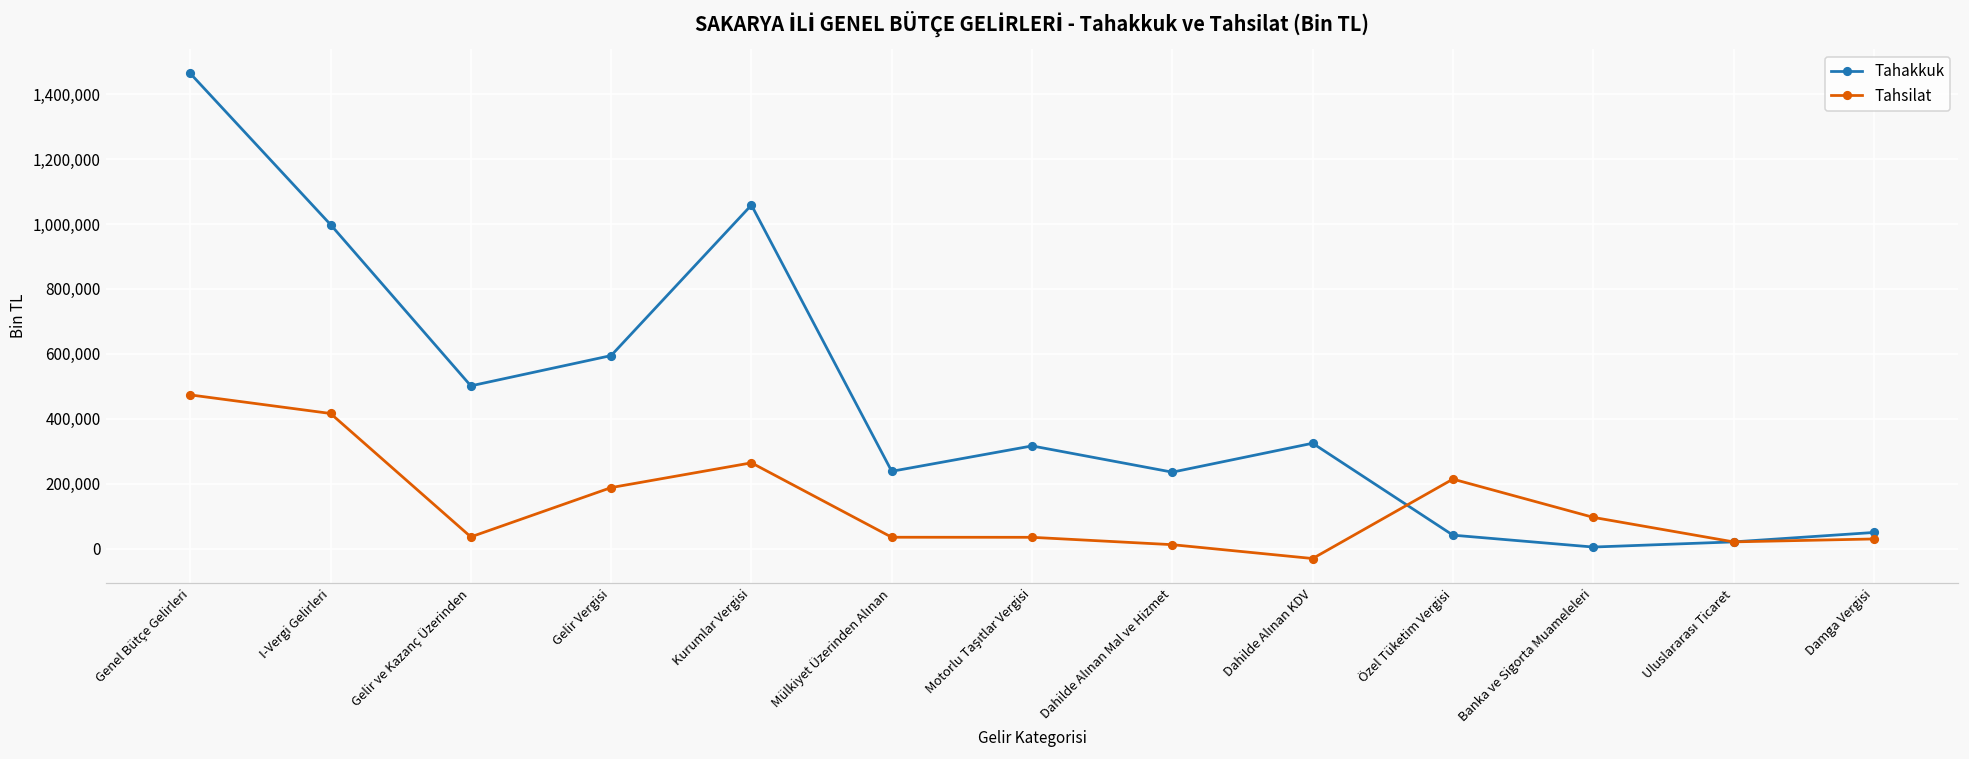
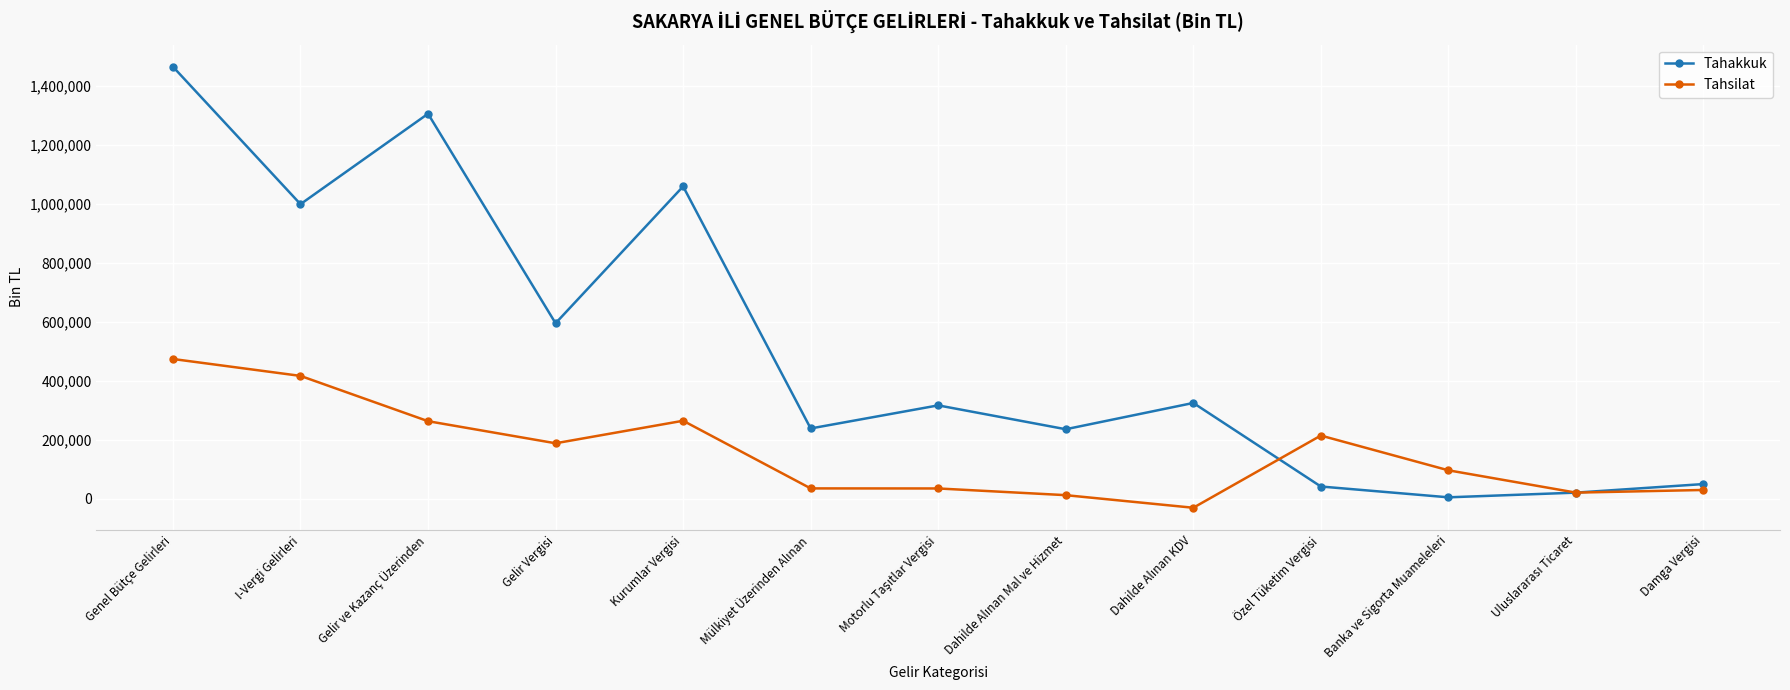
Tahakkuk, Gelir ve Kazanç Üzerinden: 500,000 -> 1,300,000
Tahsilat, Gelir ve Kazanç Üzerinden: 40,000 -> 260,000
